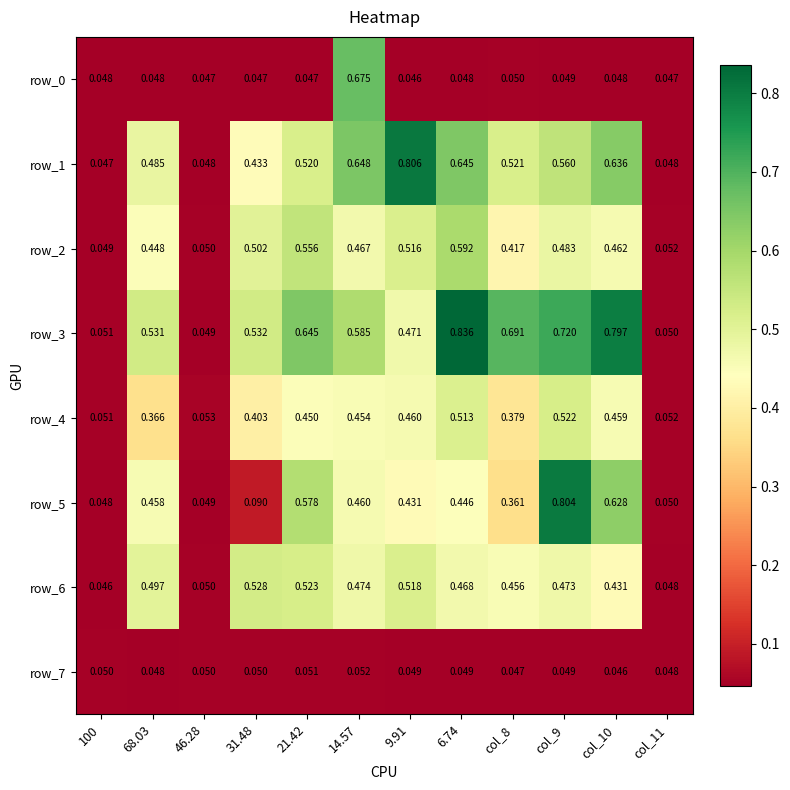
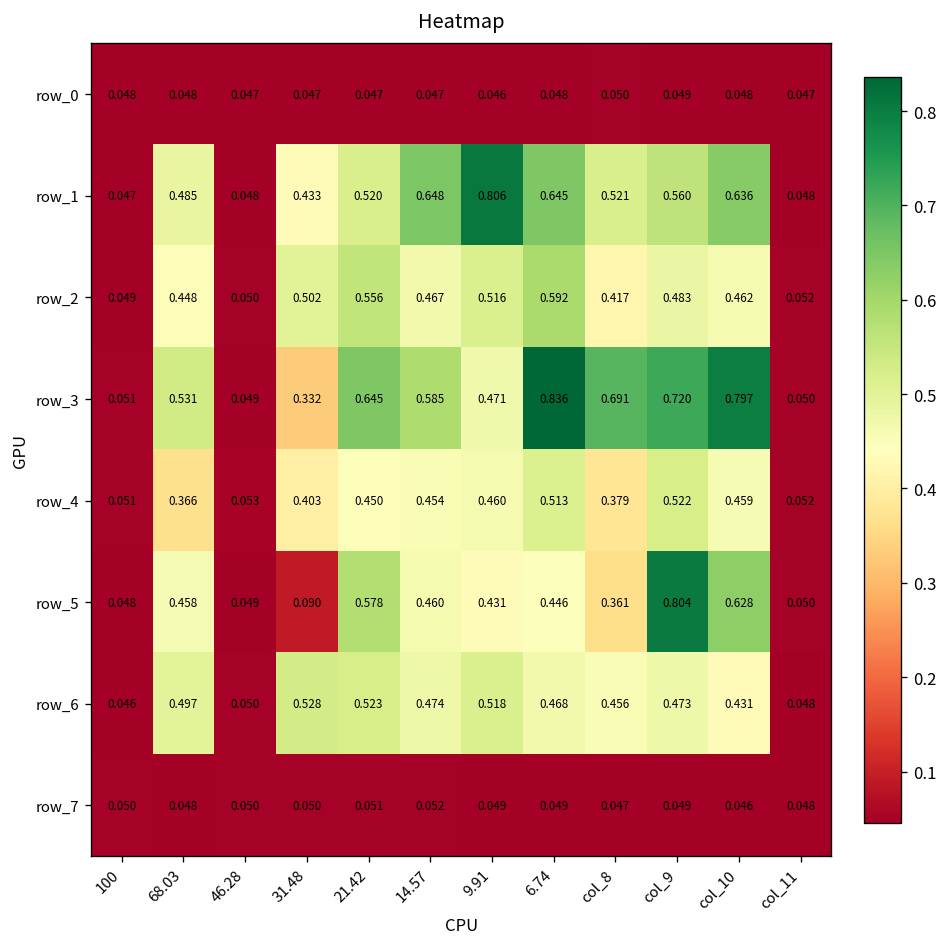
row_0, 14.57: 0.675 -> 0.047
row_3, 31.48: 0.532 -> 0.332
